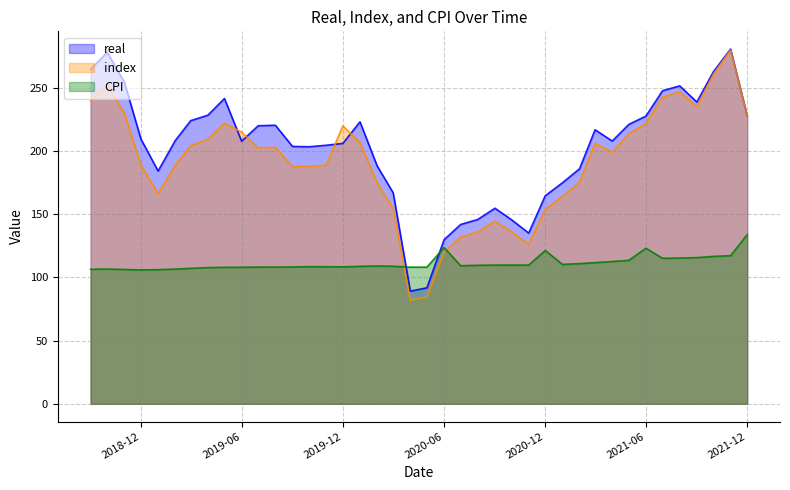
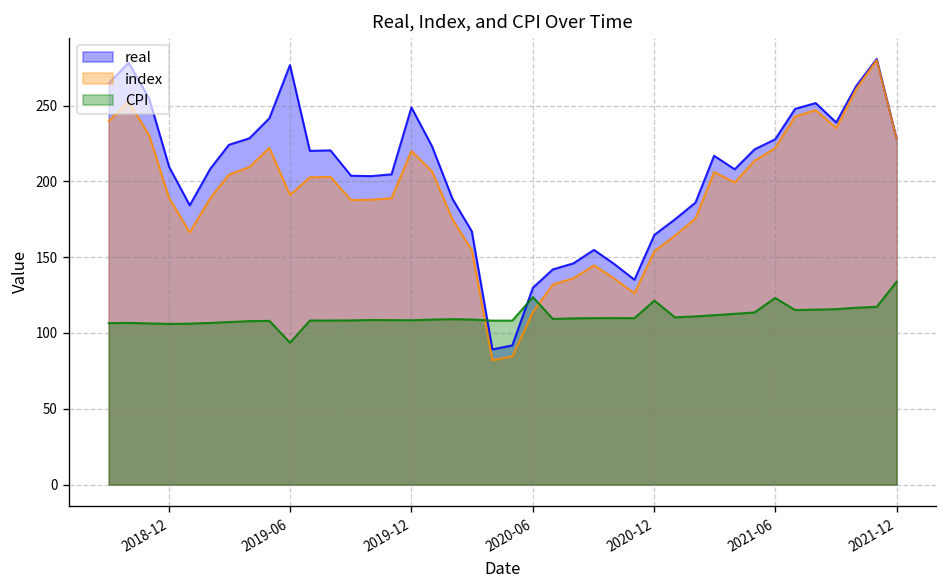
real, 2019-06: 208 -> 277
index, 2019-06: 215 -> 191
CPI, 2019-06: 108 -> 94
real, 2019-12: 206 -> 249
index, 2020-06: 120 -> 114
